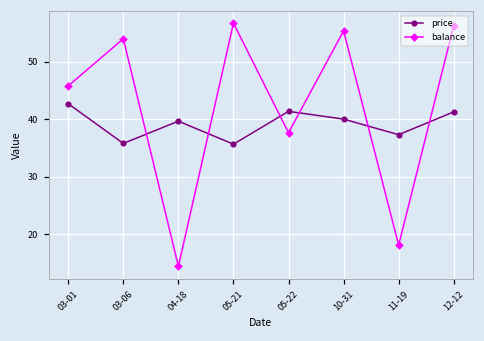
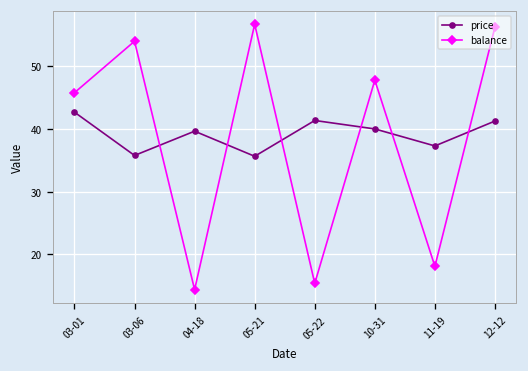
balance, 05-22: 38 -> 15
balance, 10-31: 55 -> 48
